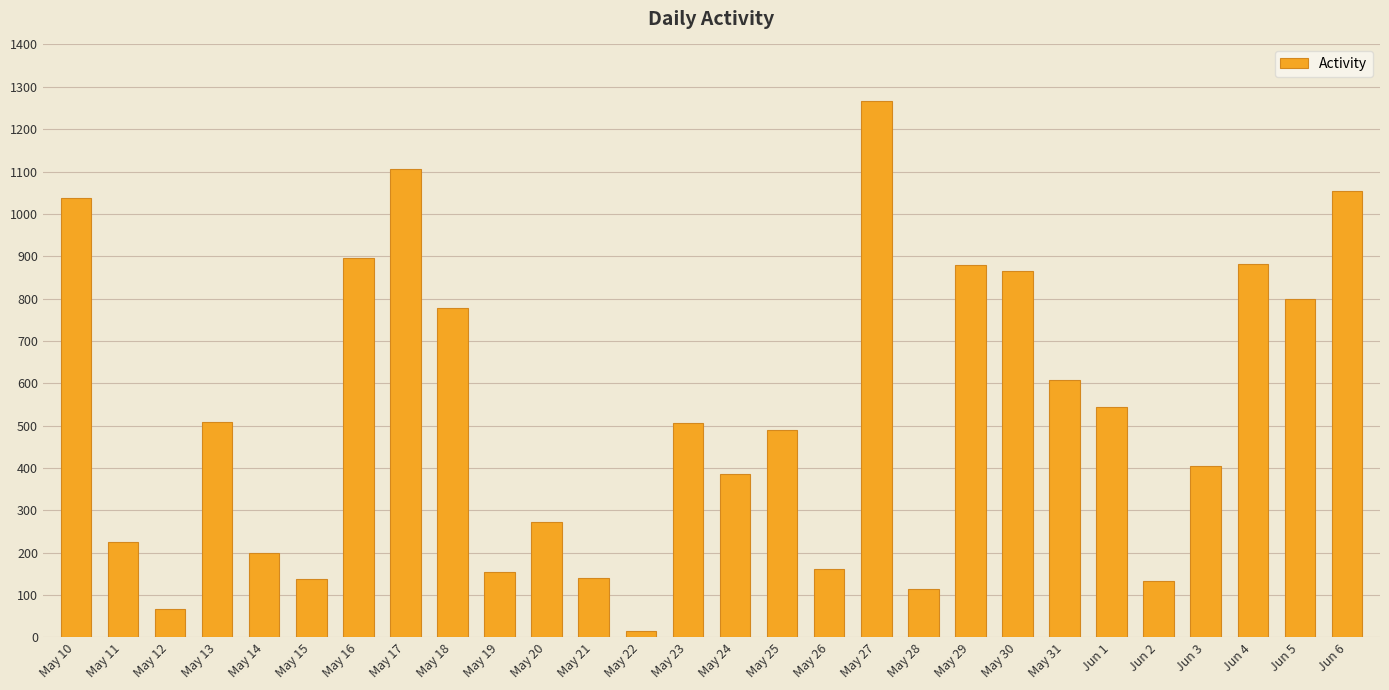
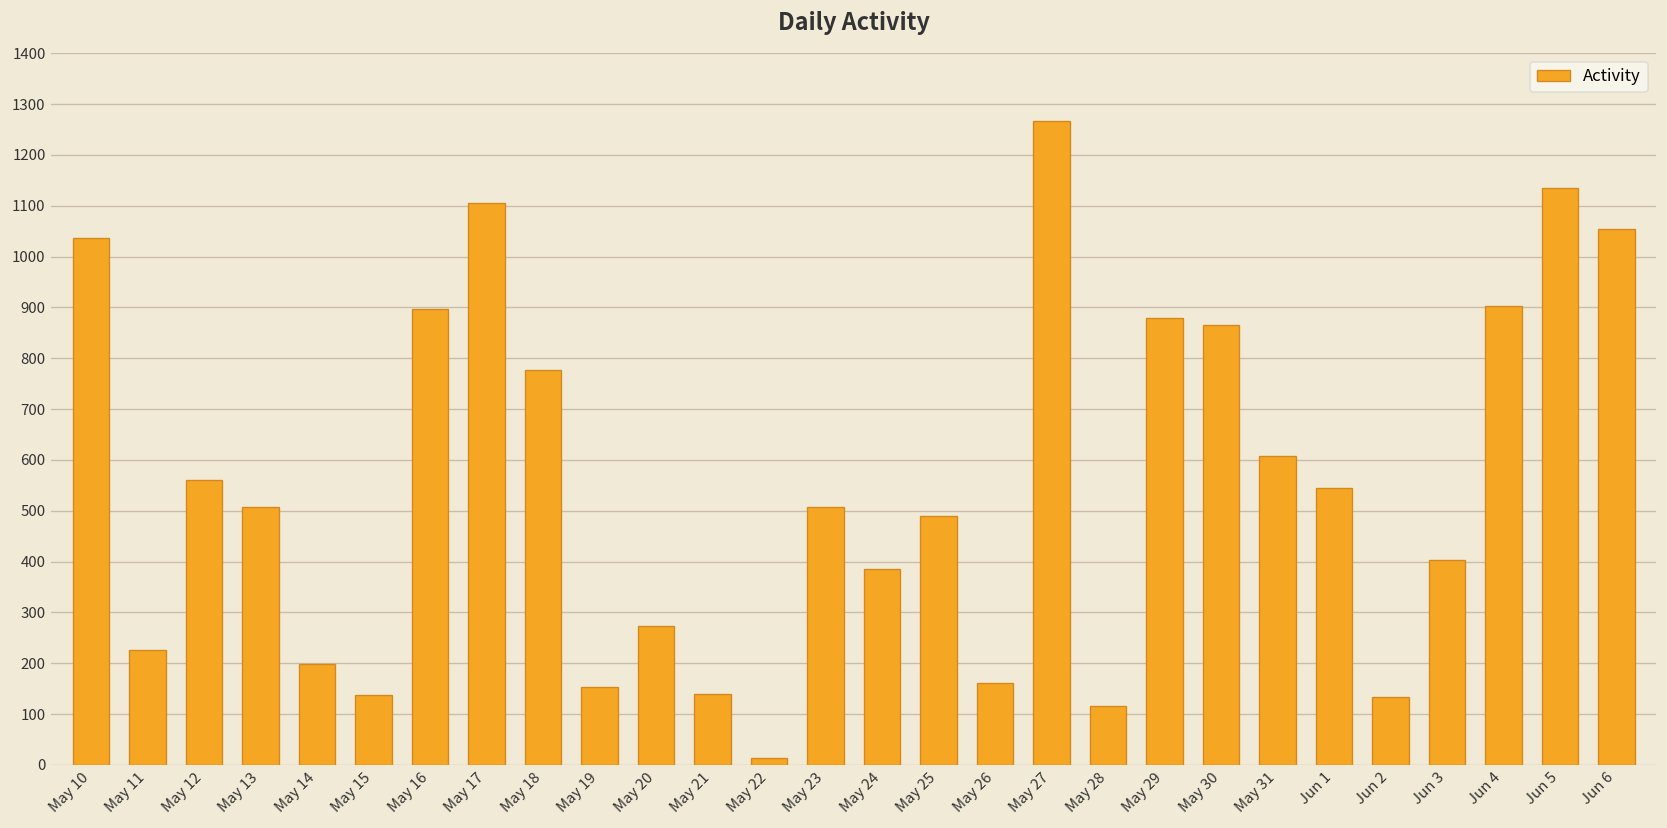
May 12: 70 -> 560
Jun 4: 880 -> 900
Jun 5: 800 -> 1140
